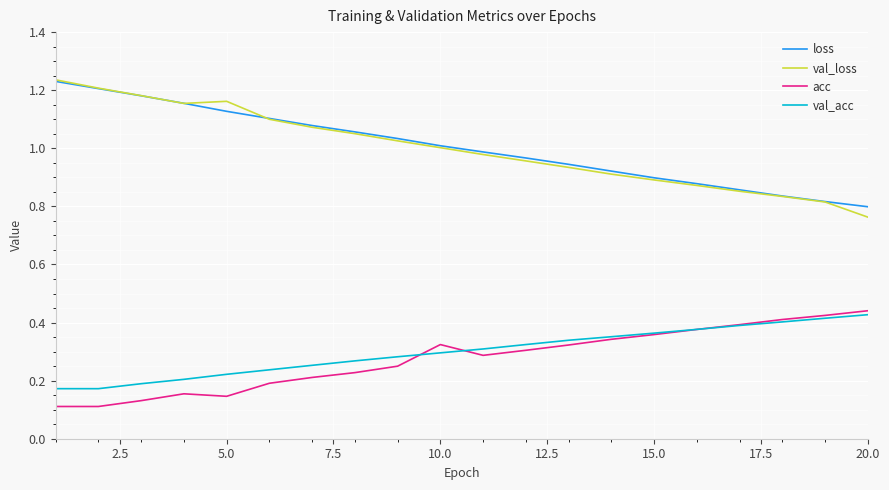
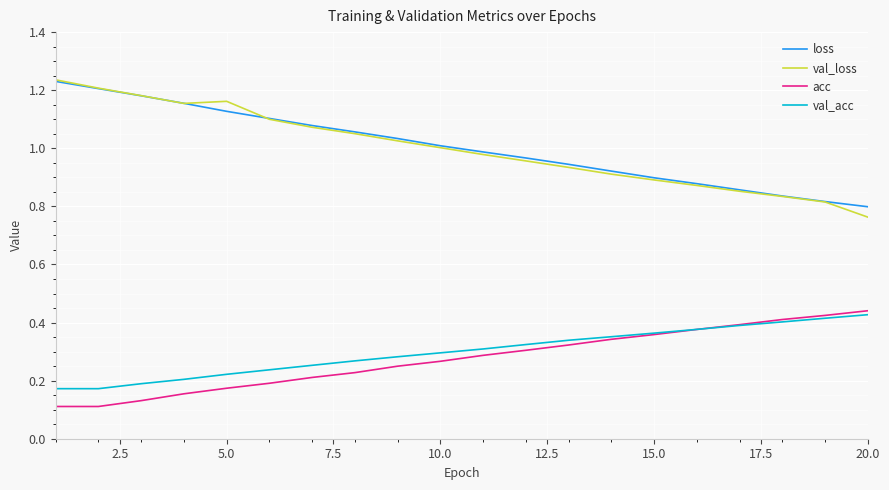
acc, 5.0: 0.15 -> 0.17
acc, 10.0: 0.32 -> 0.27
